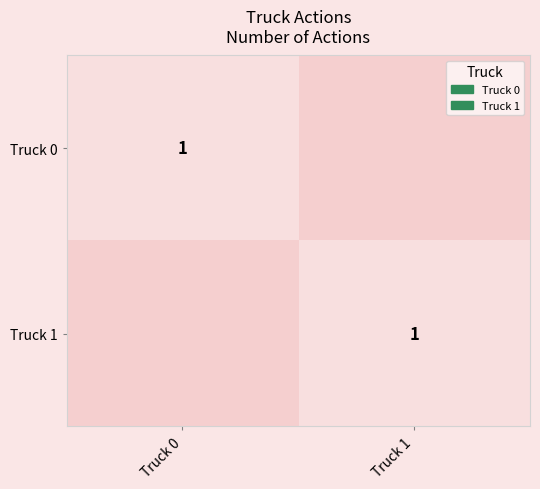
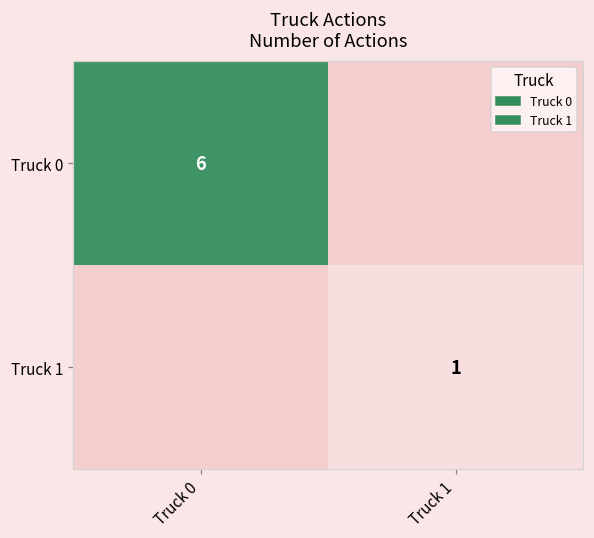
Truck 0, Truck 0: 1 -> 6
